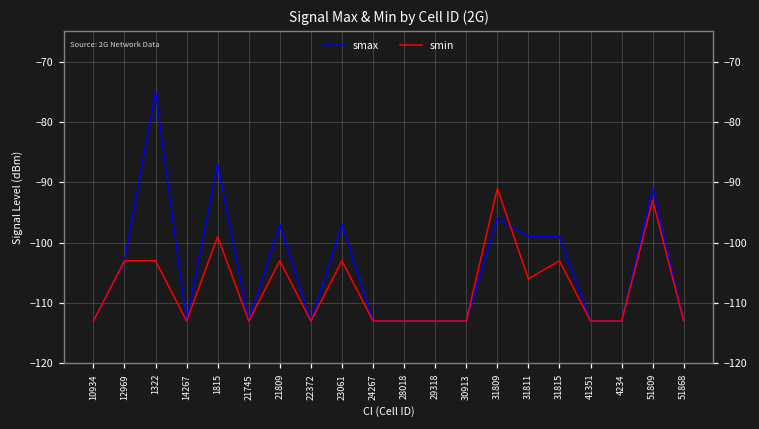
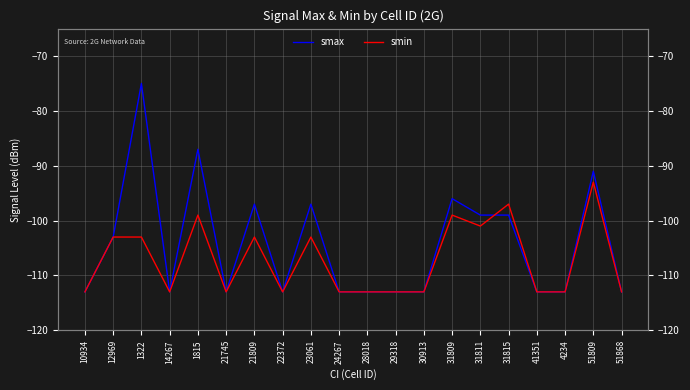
smin, 31809: -91 -> -99
smin, 31811: -106 -> -101
smin, 31815: -103 -> -97
